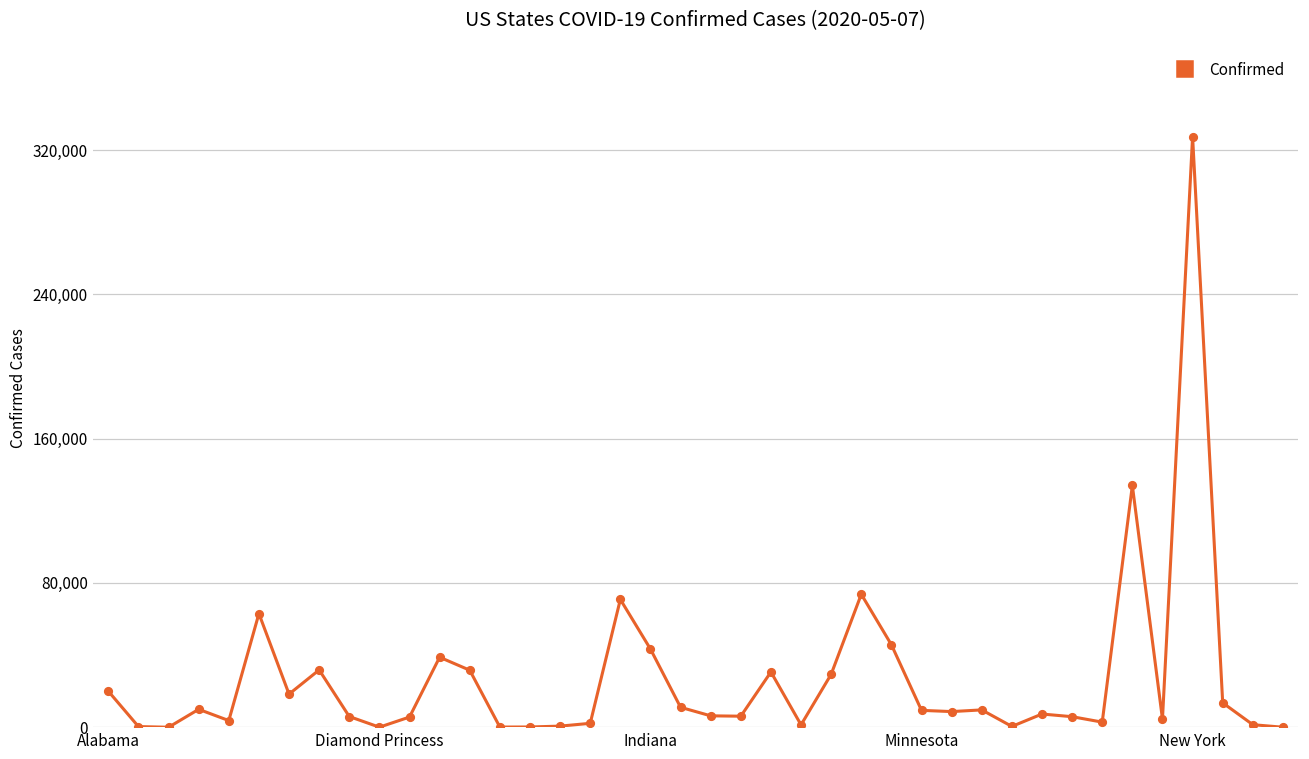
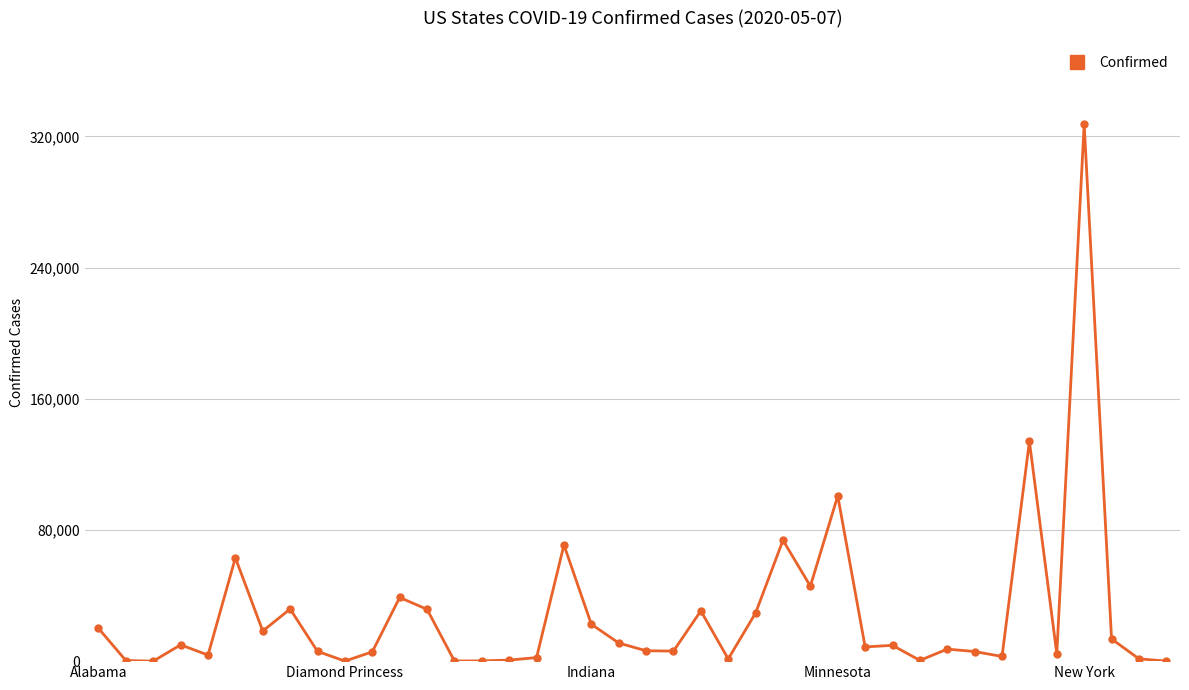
Indiana: 43,000 -> 23,000
Minnesota: 9,000 -> 101,000
